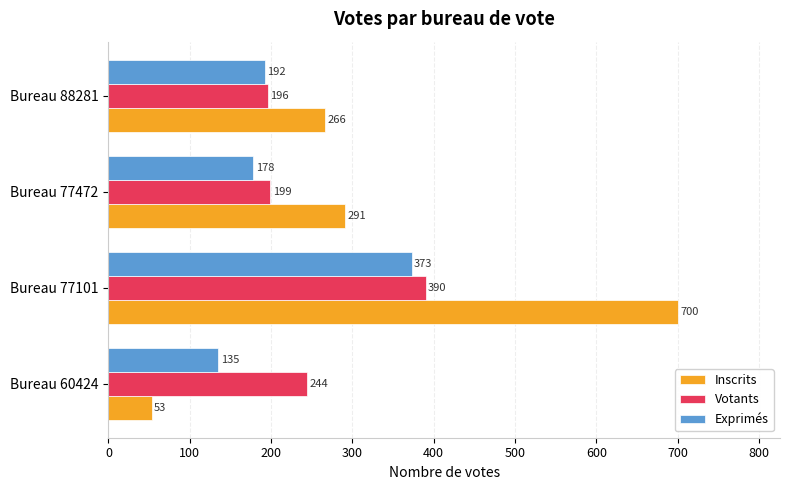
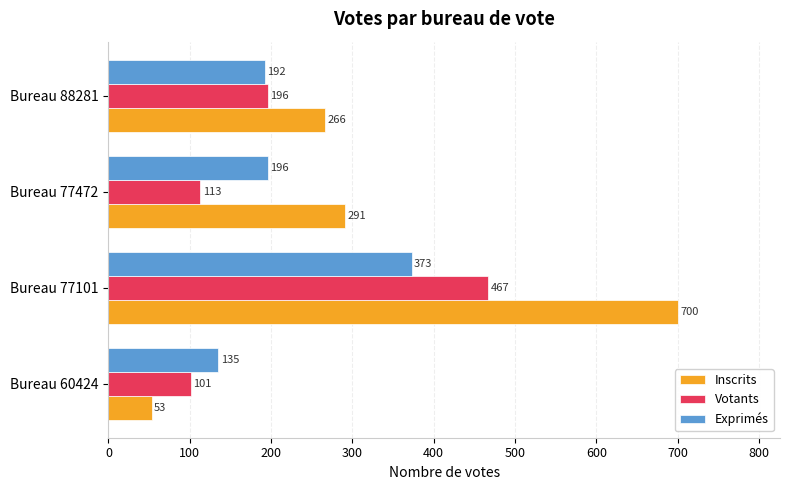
Exprimés, Bureau 77472: 178 -> 196
Votants, Bureau 77472: 199 -> 113
Votants, Bureau 77101: 390 -> 467
Votants, Bureau 60424: 244 -> 101
